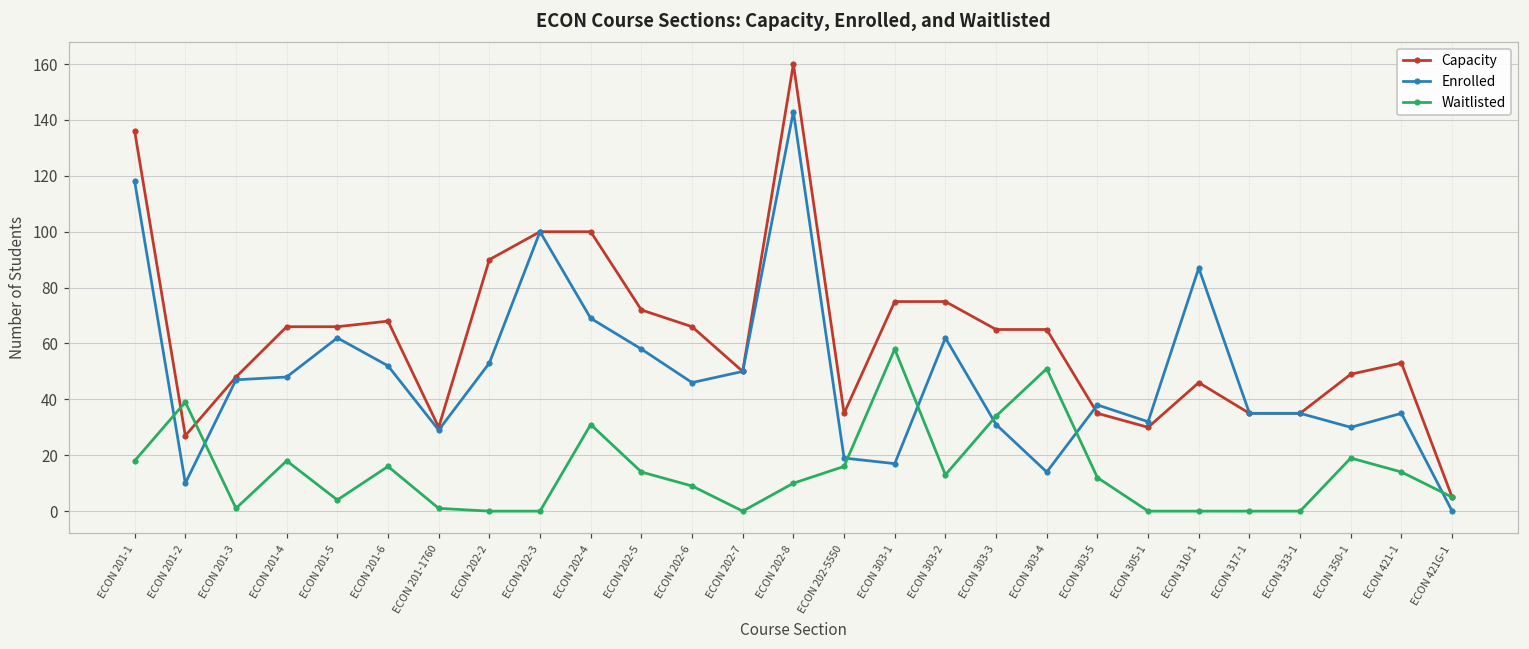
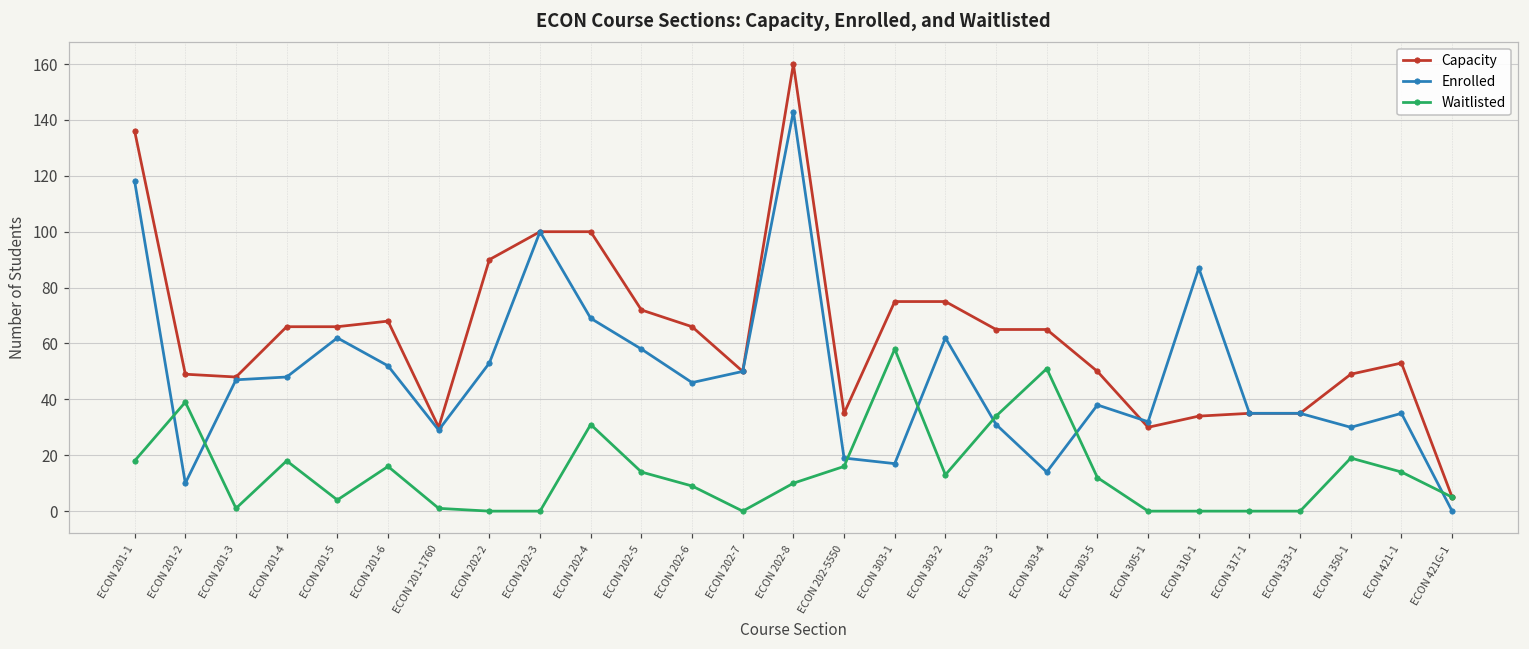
Capacity, ECON 201-2: 27 -> 49
Capacity, ECON 303-5: 35 -> 50
Capacity, ECON 310-1: 46 -> 34
